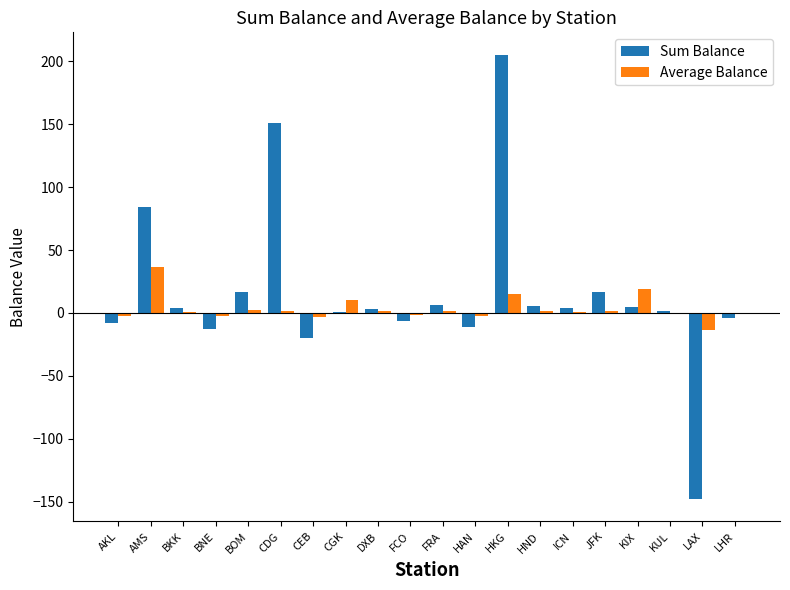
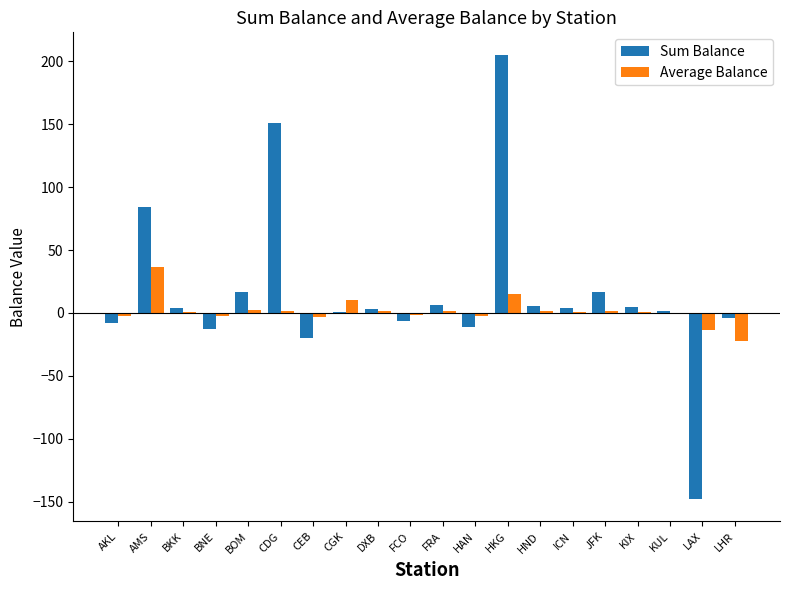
Average Balance, KIX: 19 -> 1
Average Balance, LHR: -1 -> -22
